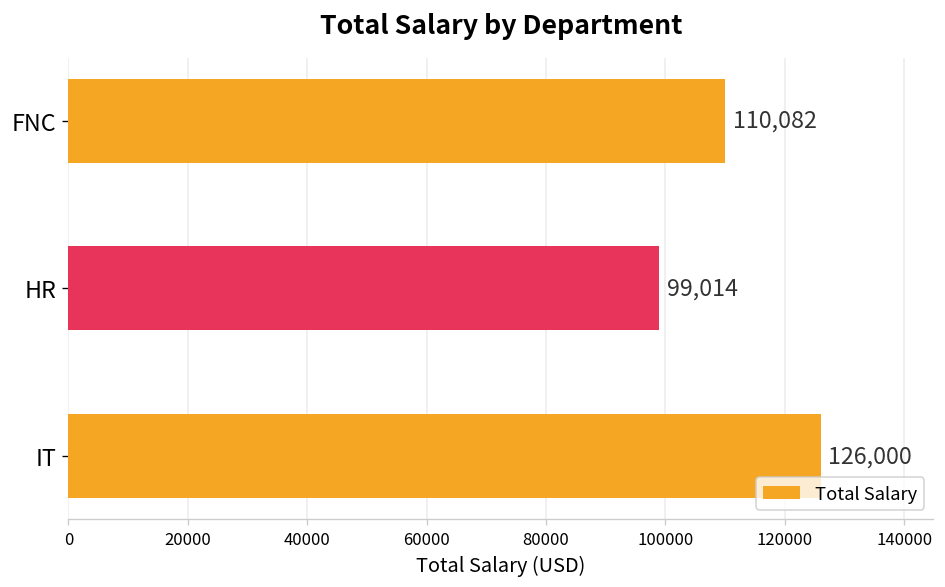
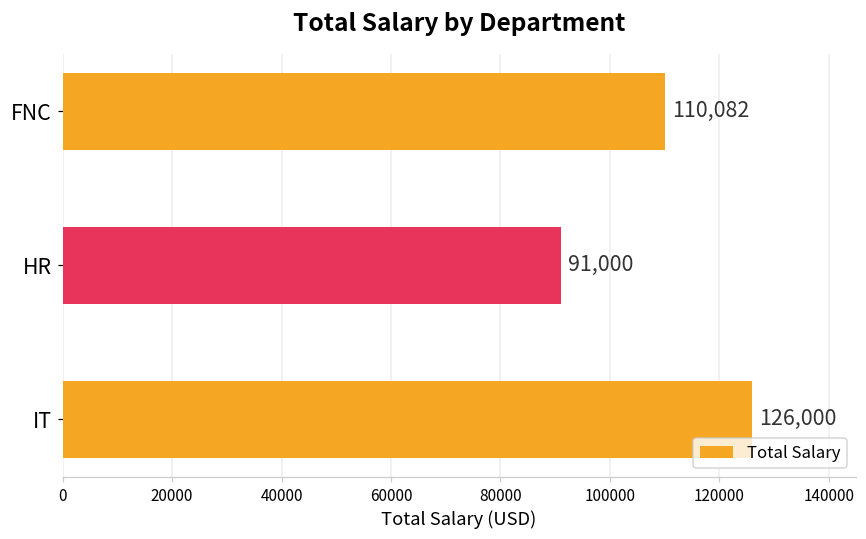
HR: 99,014 -> 91,000
